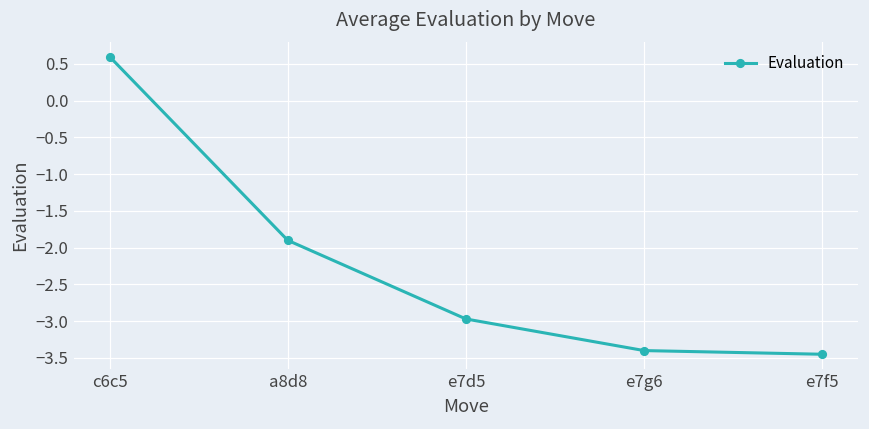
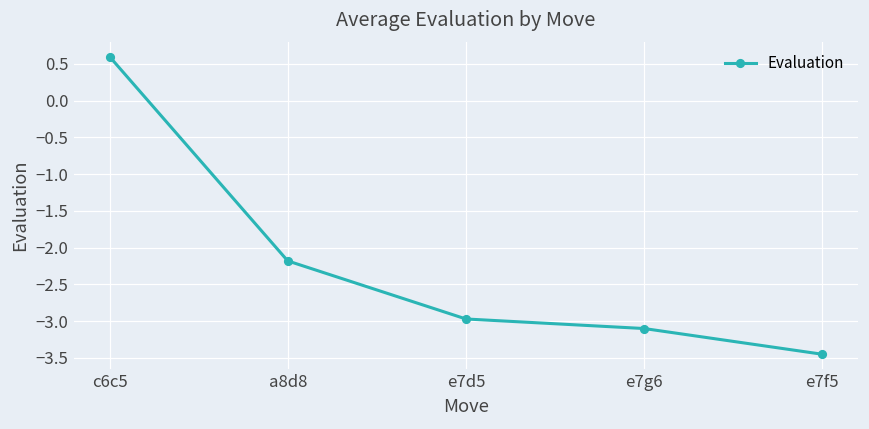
a8d8: -1.9 -> -2.2
e7g6: -3.4 -> -3.1
